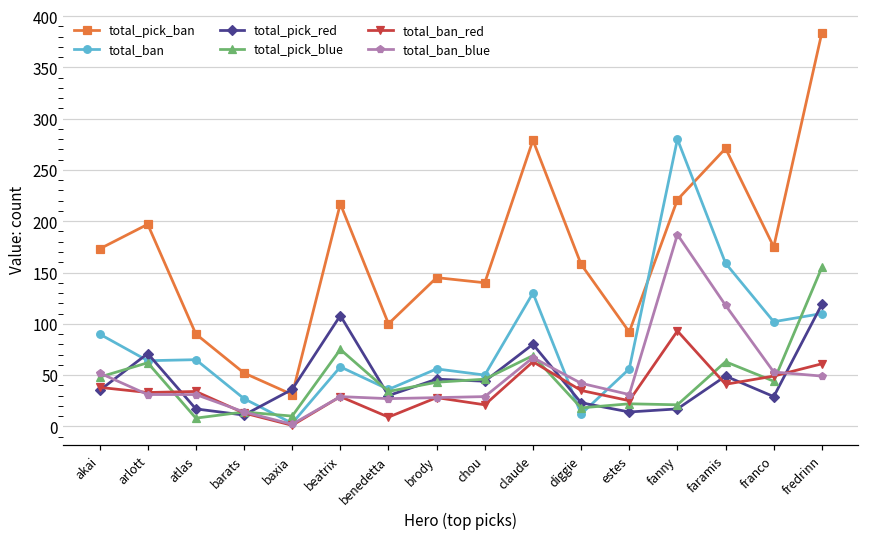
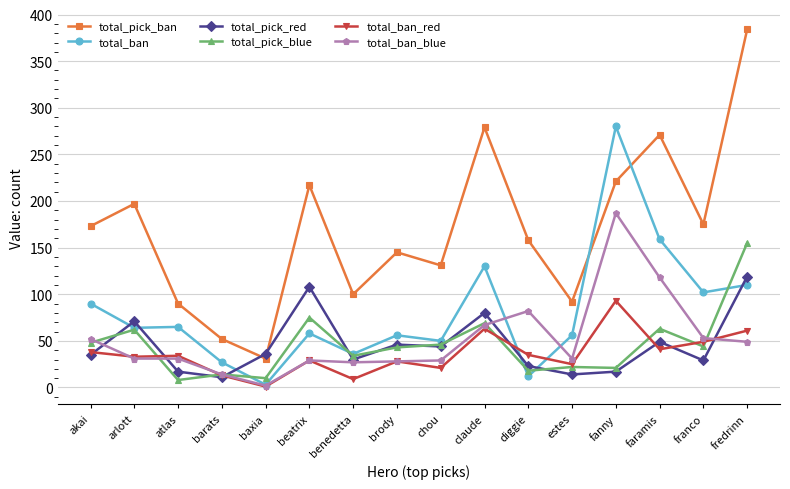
total_pick_ban, chou: 140 -> 130
total_ban_blue, diggie: 40 -> 80
